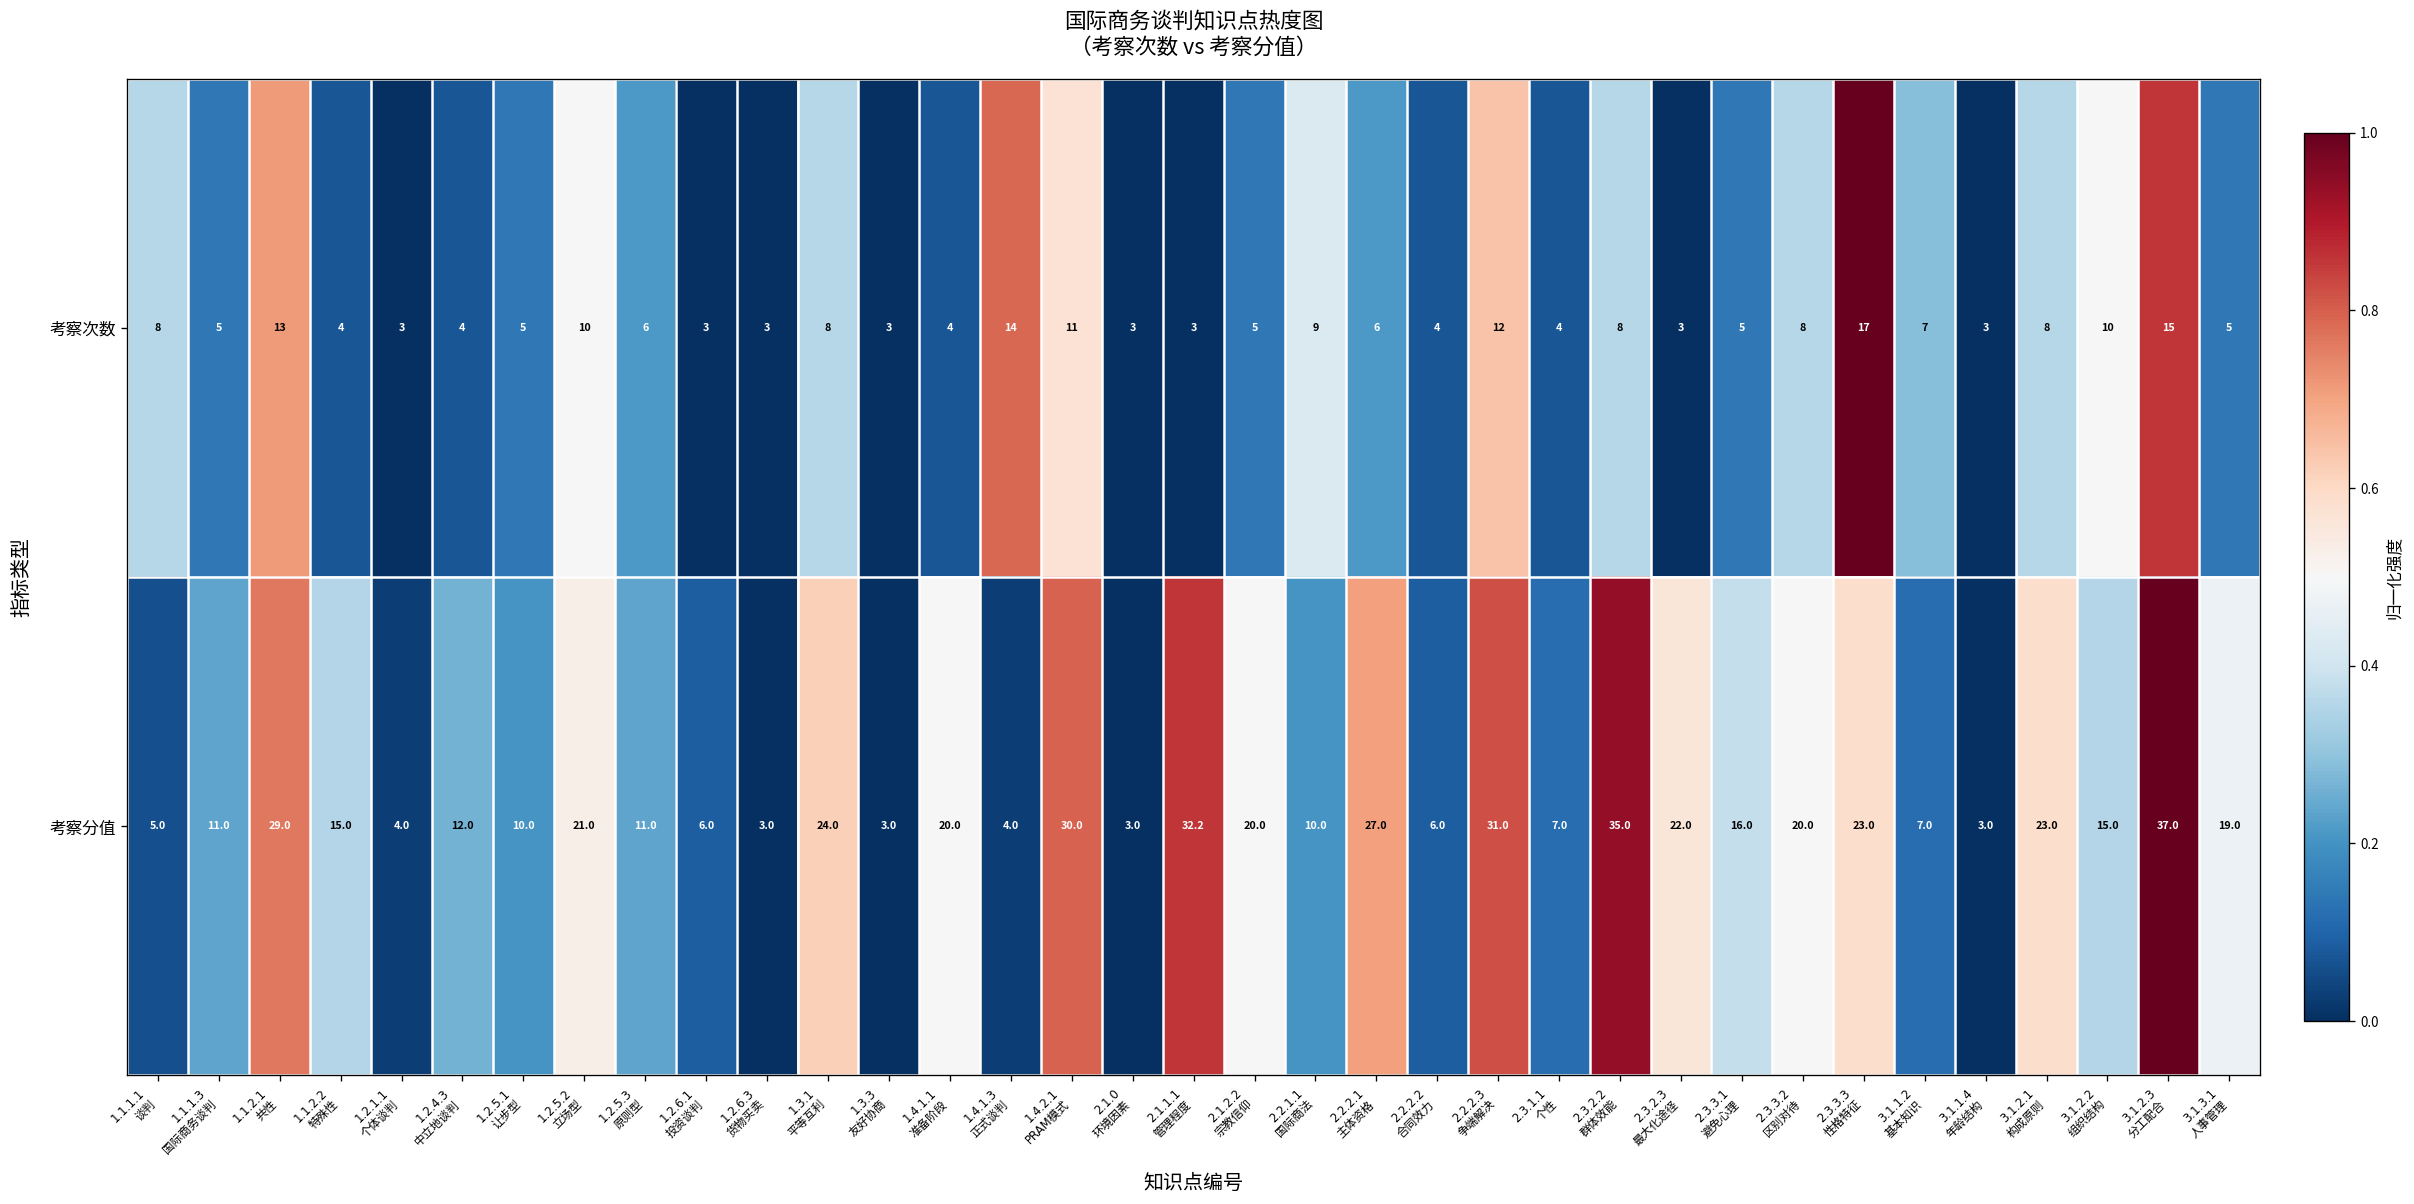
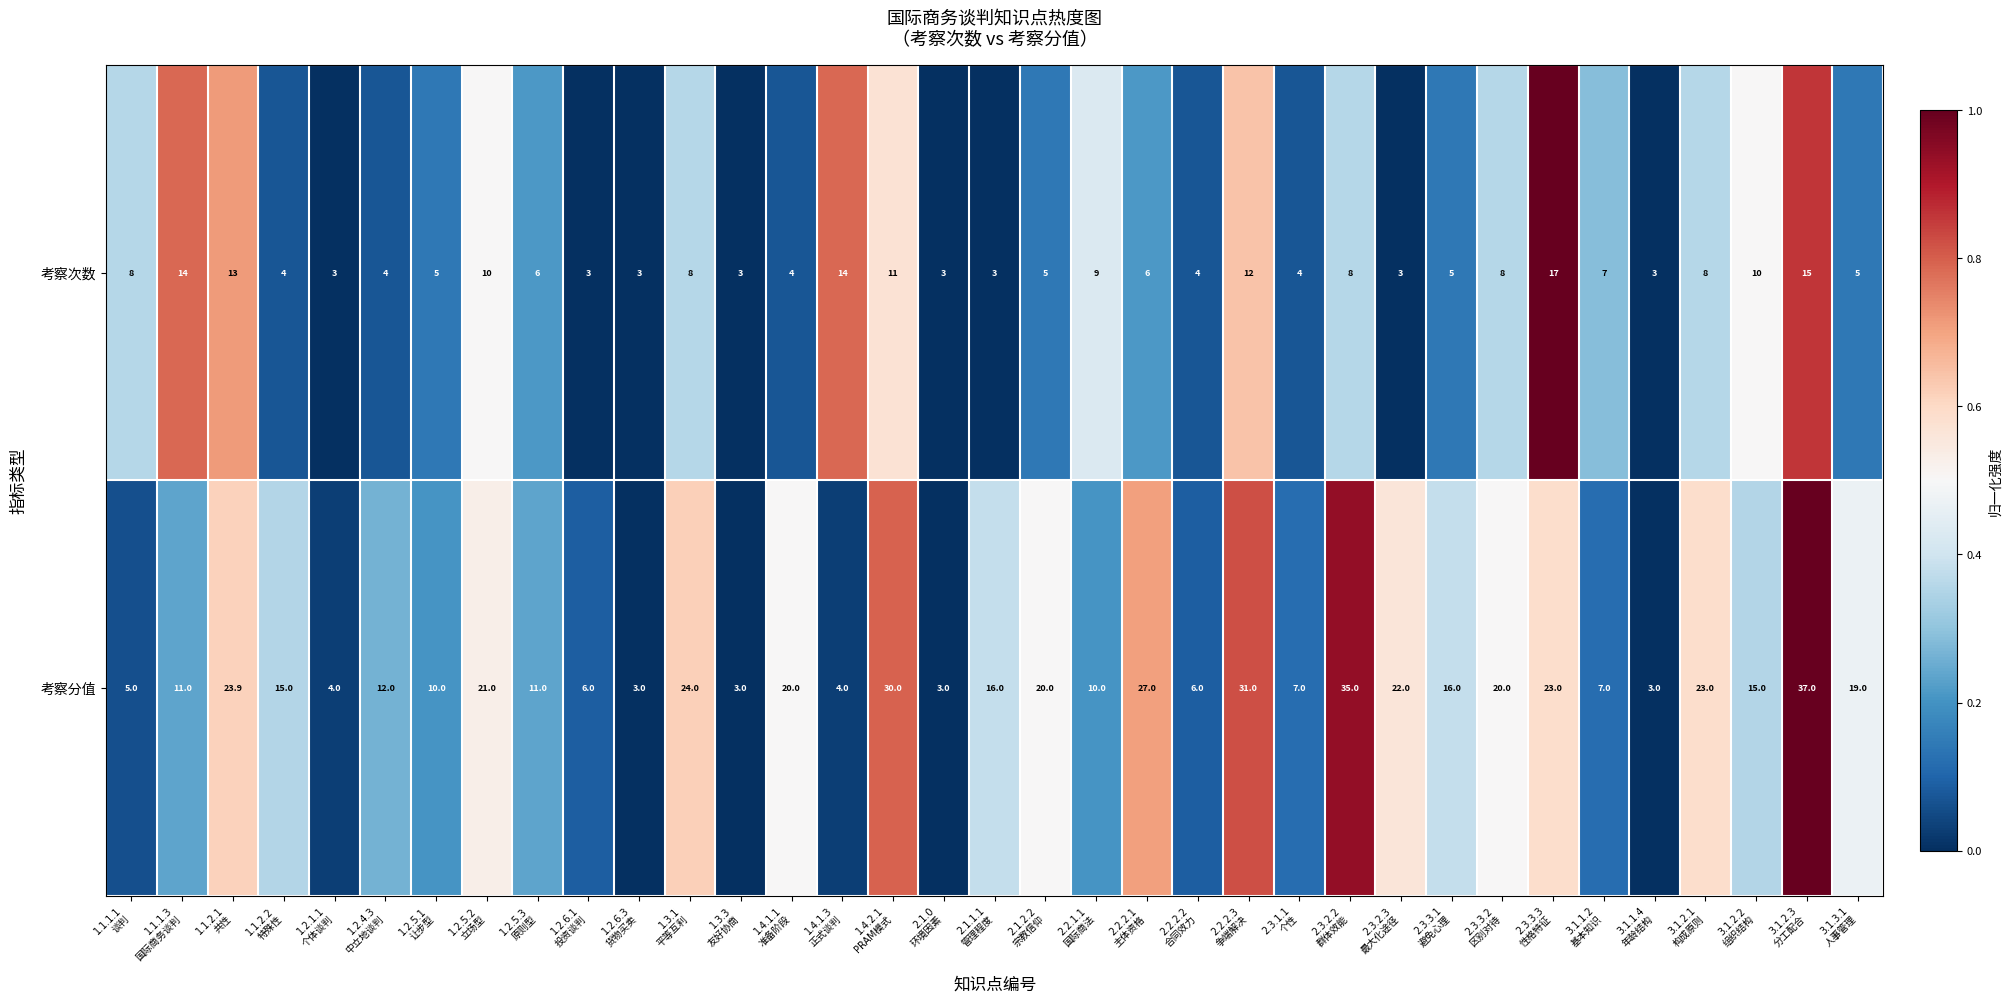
考察次数, 1.1.1.3 国际商务谈判: 5 -> 14
考察分值, 1.1.2.1 共性: 29.0 -> 23.9
考察分值, 2.1.1.1 管理程度: 32.2 -> 16.0
